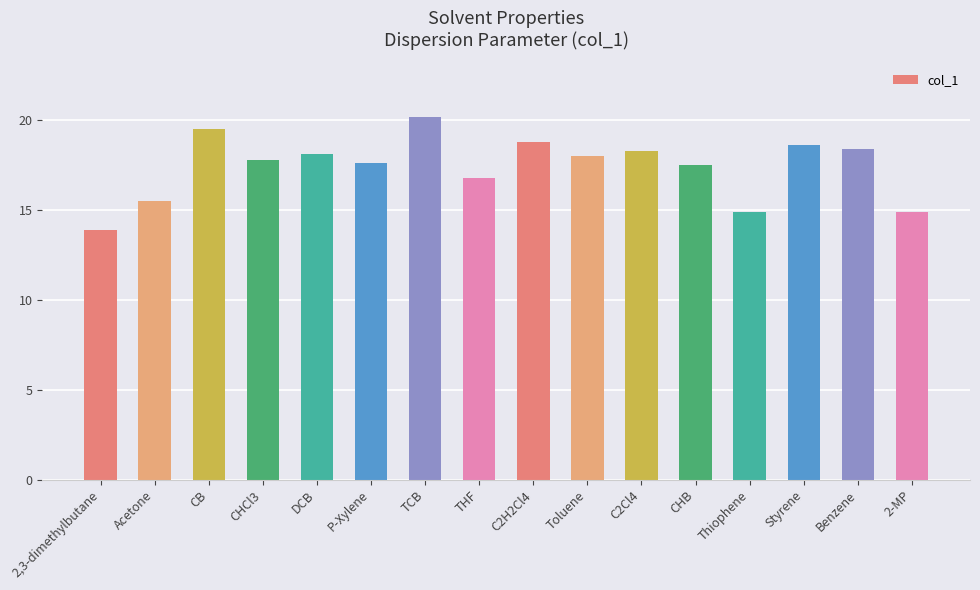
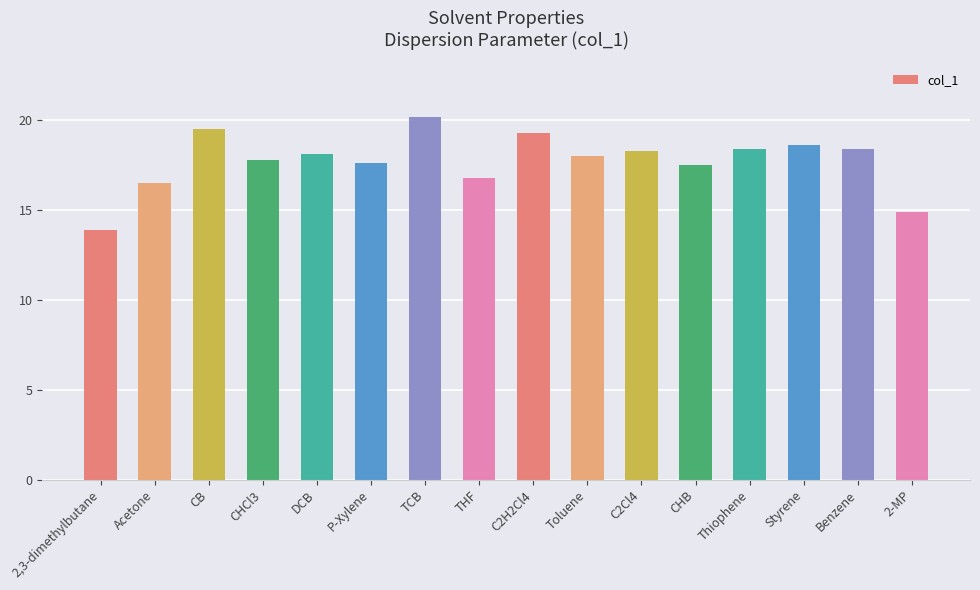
Acetone: 15.5 -> 16.5
C2H2Cl4: 18.8 -> 19.3
Thiophene: 14.9 -> 18.4
